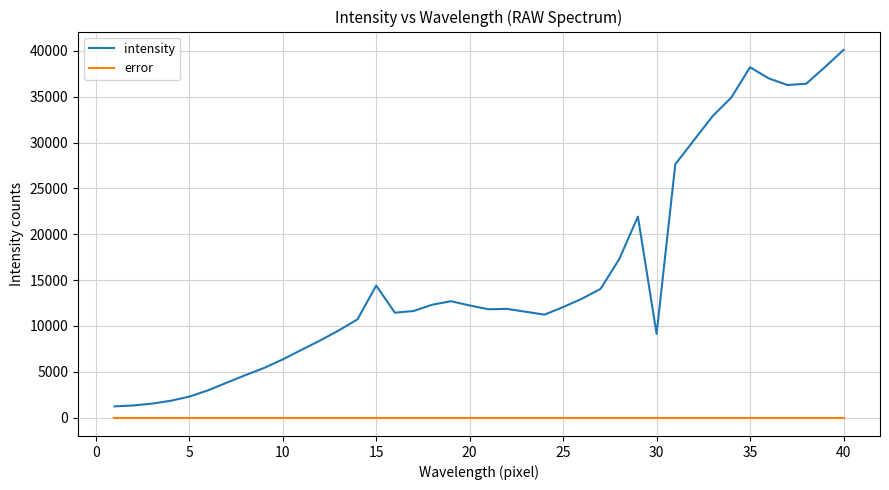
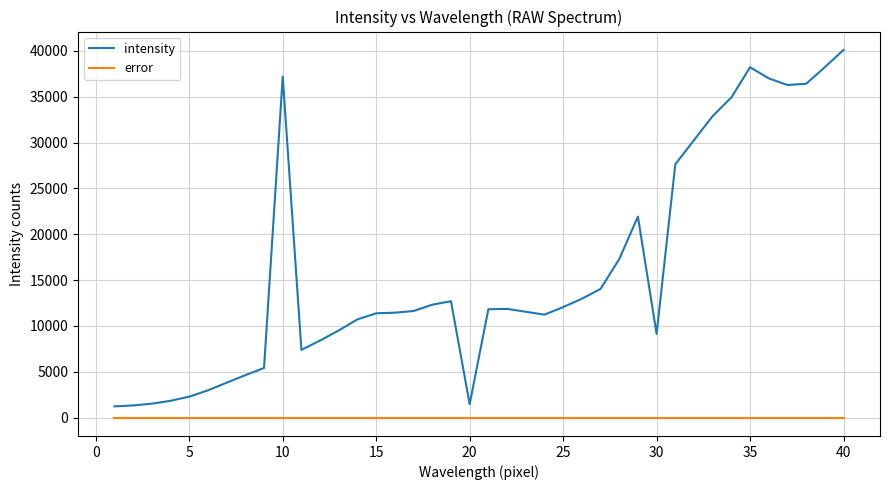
intensity, 10: 6000 -> 37000
intensity, 15: 14000 -> 11000
intensity, 20: 12000 -> 1000
